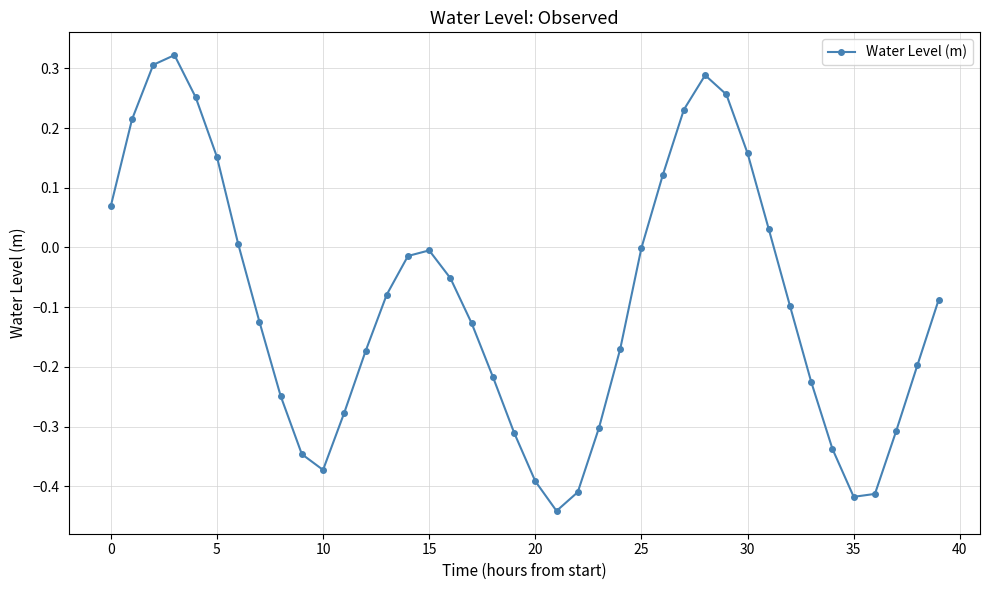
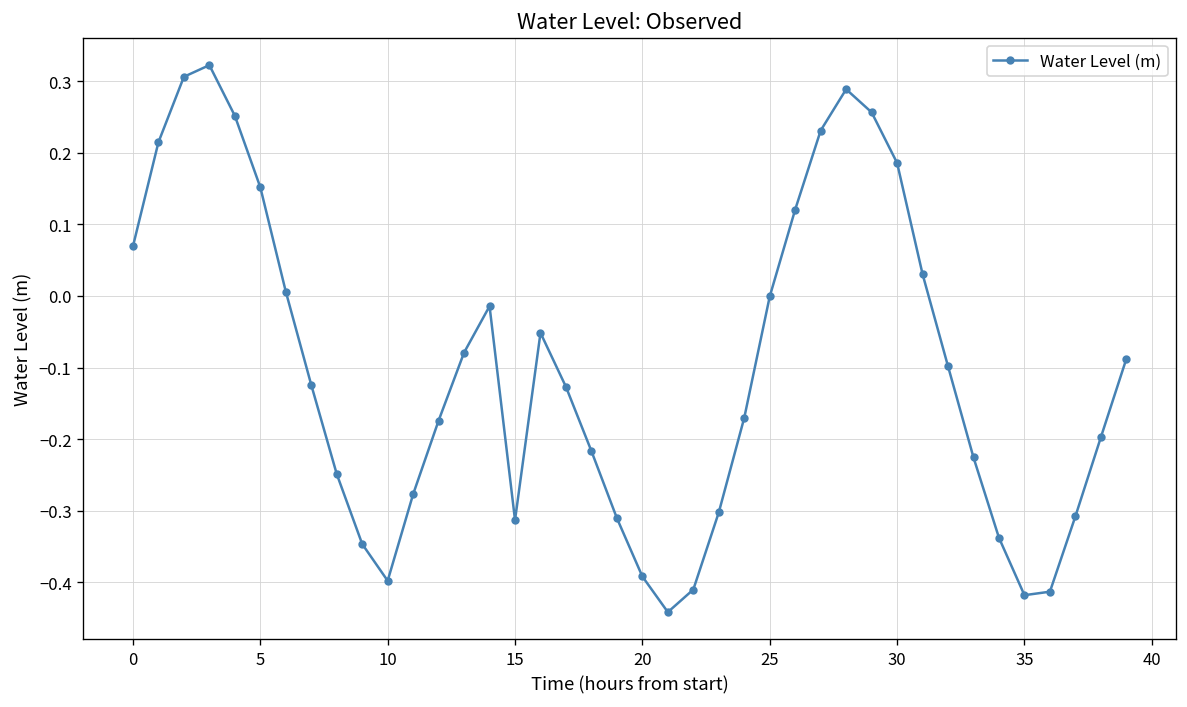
10: -0.37 -> -0.40
15: 0.00 -> -0.31
30: 0.16 -> 0.19
